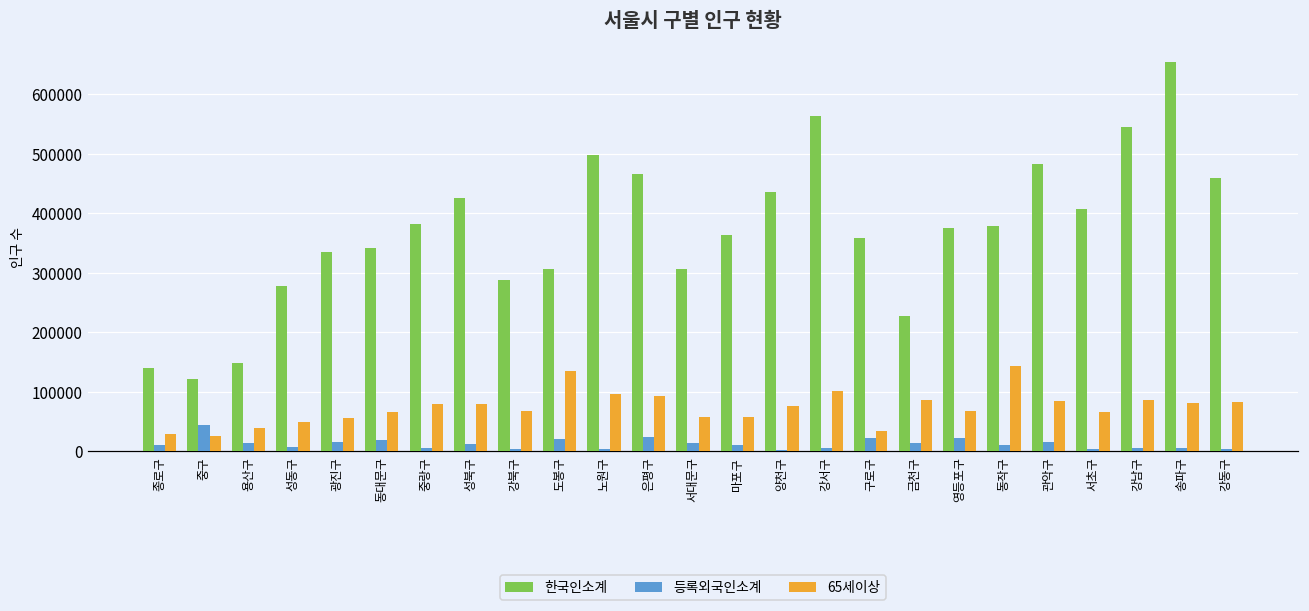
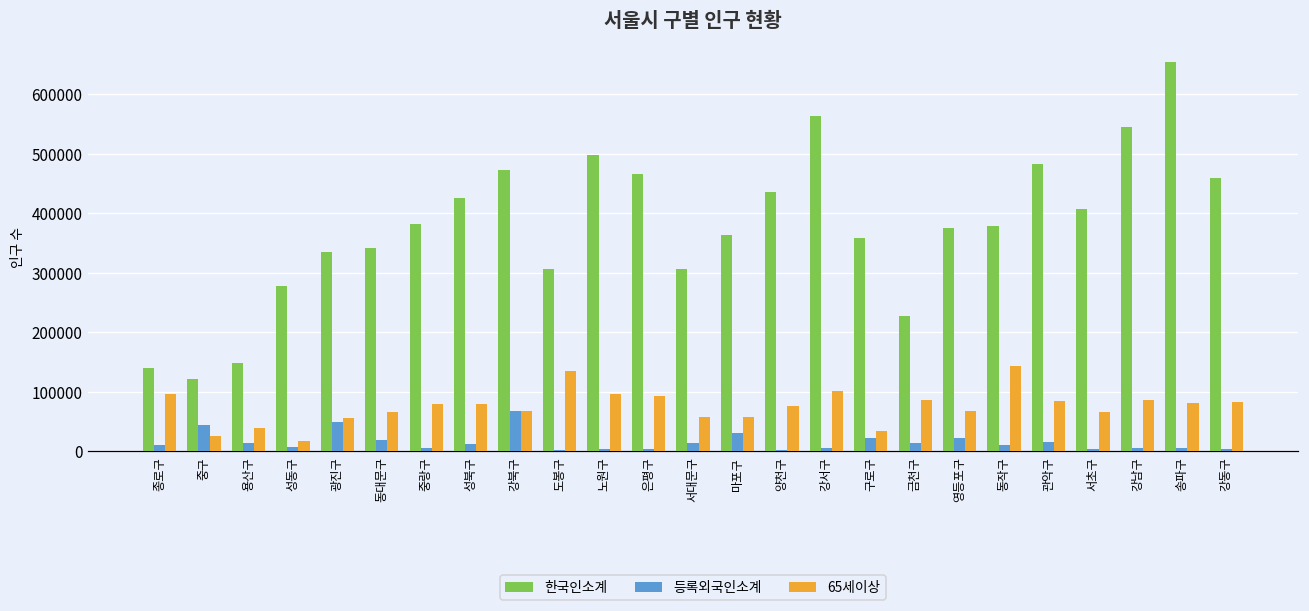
65세이상, 종로구: 30000 -> 100000
65세이상, 성동구: 50000 -> 20000
등록외국인소계, 광진구: 20000 -> 50000
한국인소계, 강북구: 290000 -> 470000
등록외국인소계, 강북구: 0 -> 70000
등록외국인소계, 도봉구: 20000 -> 0
등록외국인소계, 은평구: 20000 -> 0
등록외국인소계, 마포구: 10000 -> 30000
